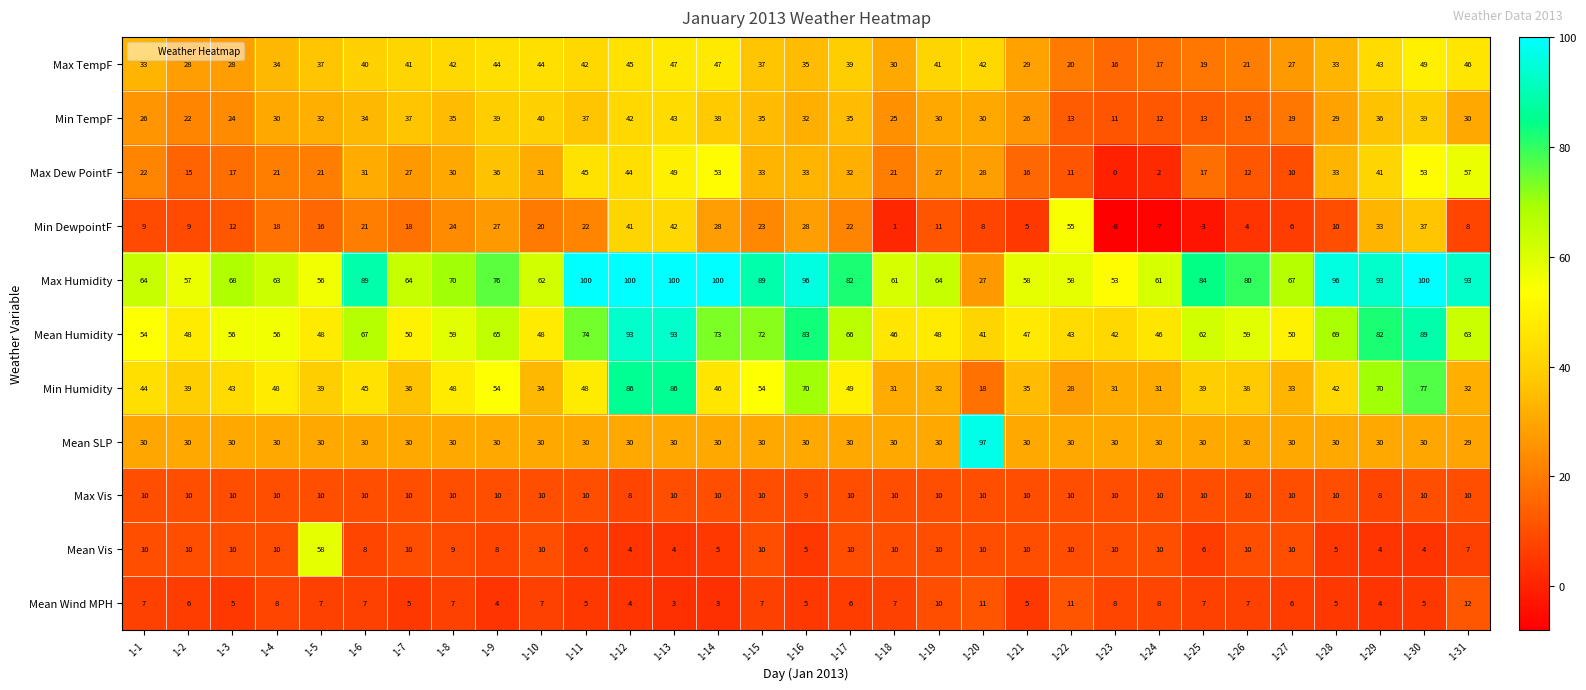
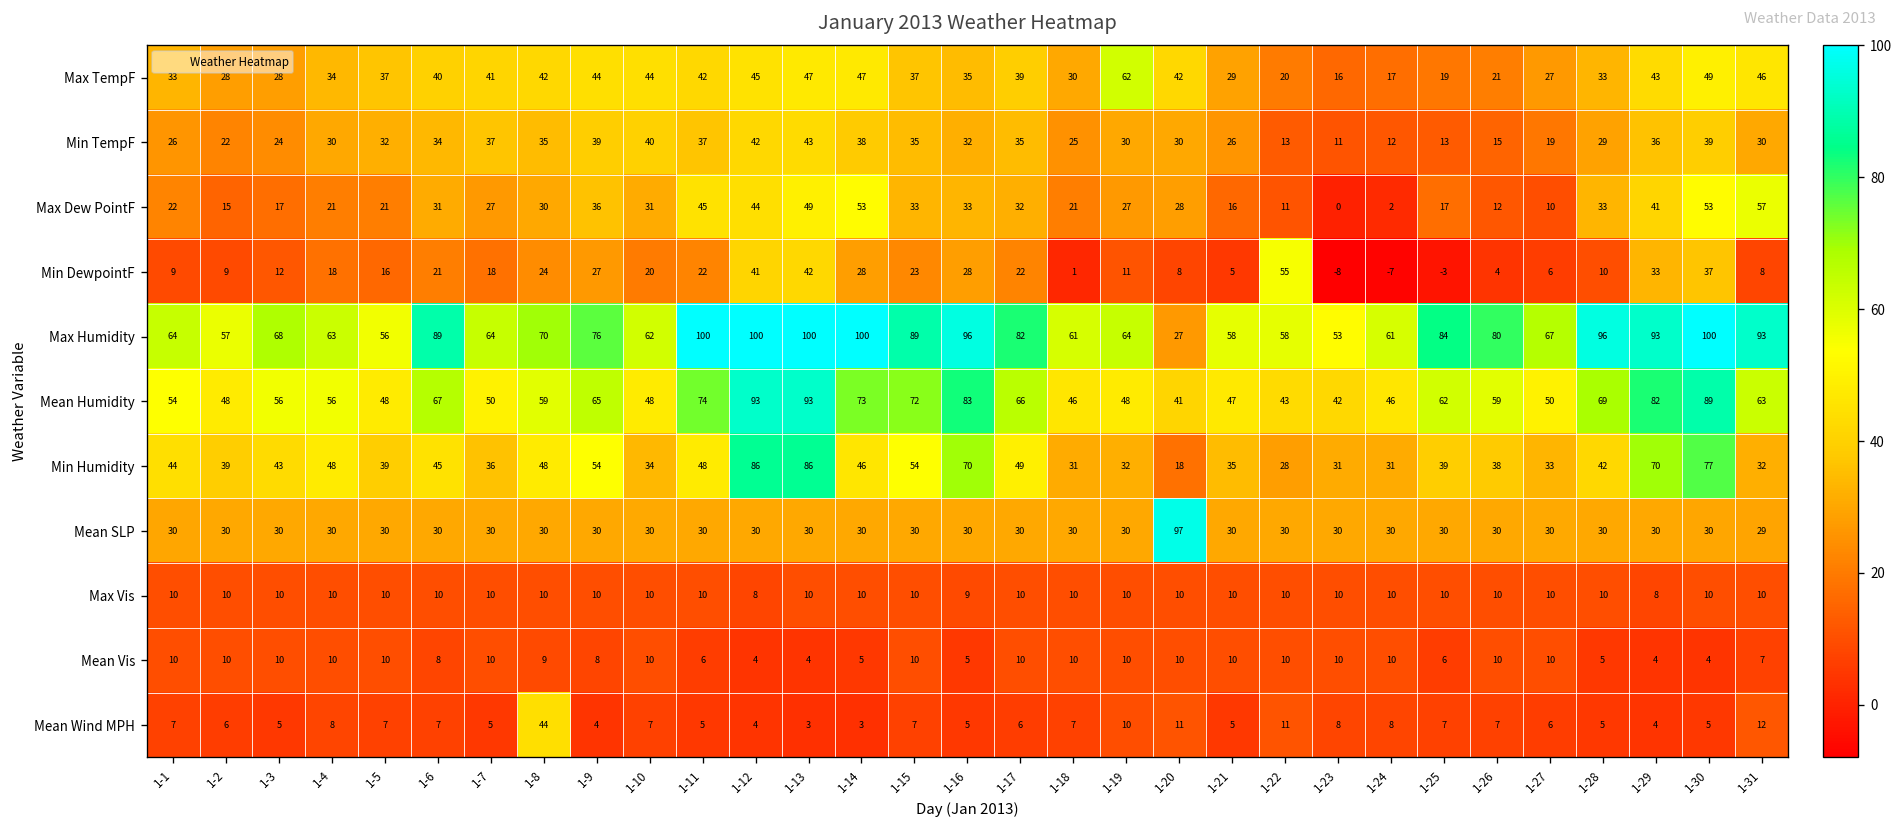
Max TempF, 1-19: 41 -> 62
Mean Vis, 1-5: 58 -> 10
Mean Wind MPH, 1-8: 7 -> 44
